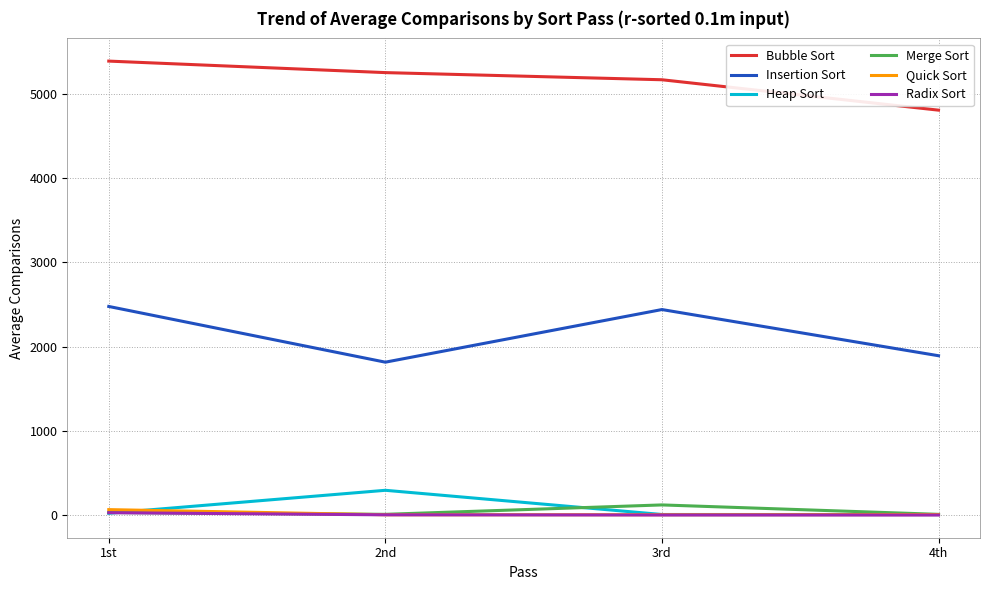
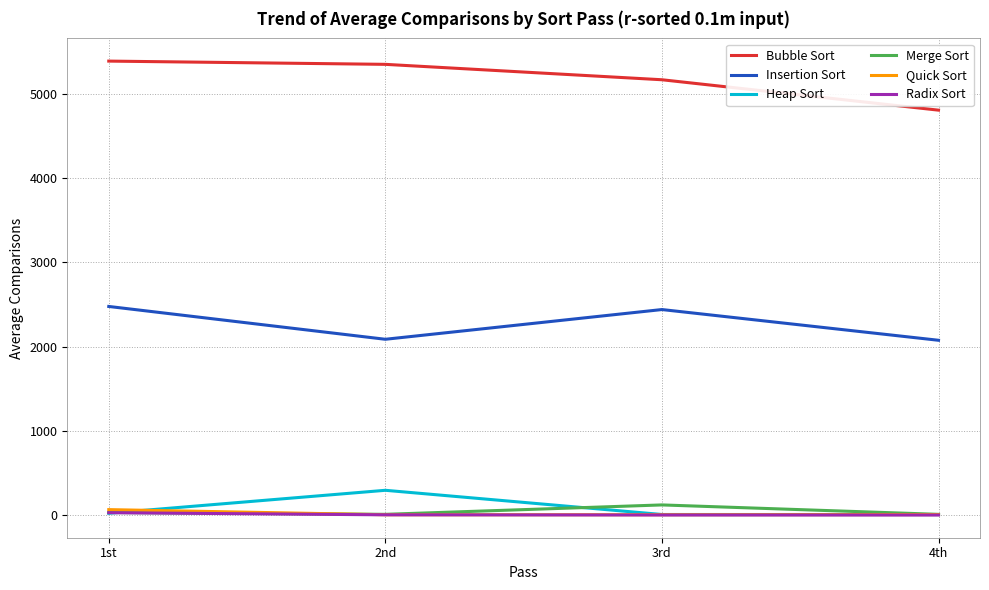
Bubble Sort, 2nd: 5250 -> 5350
Insertion Sort, 2nd: 1800 -> 2100
Insertion Sort, 4th: 1900 -> 2100
